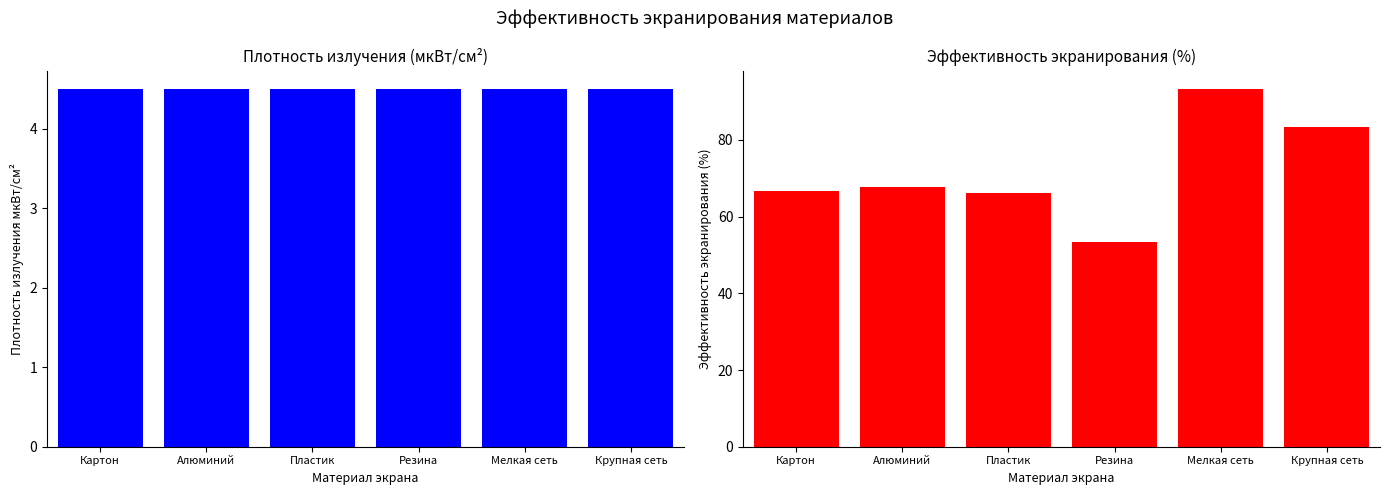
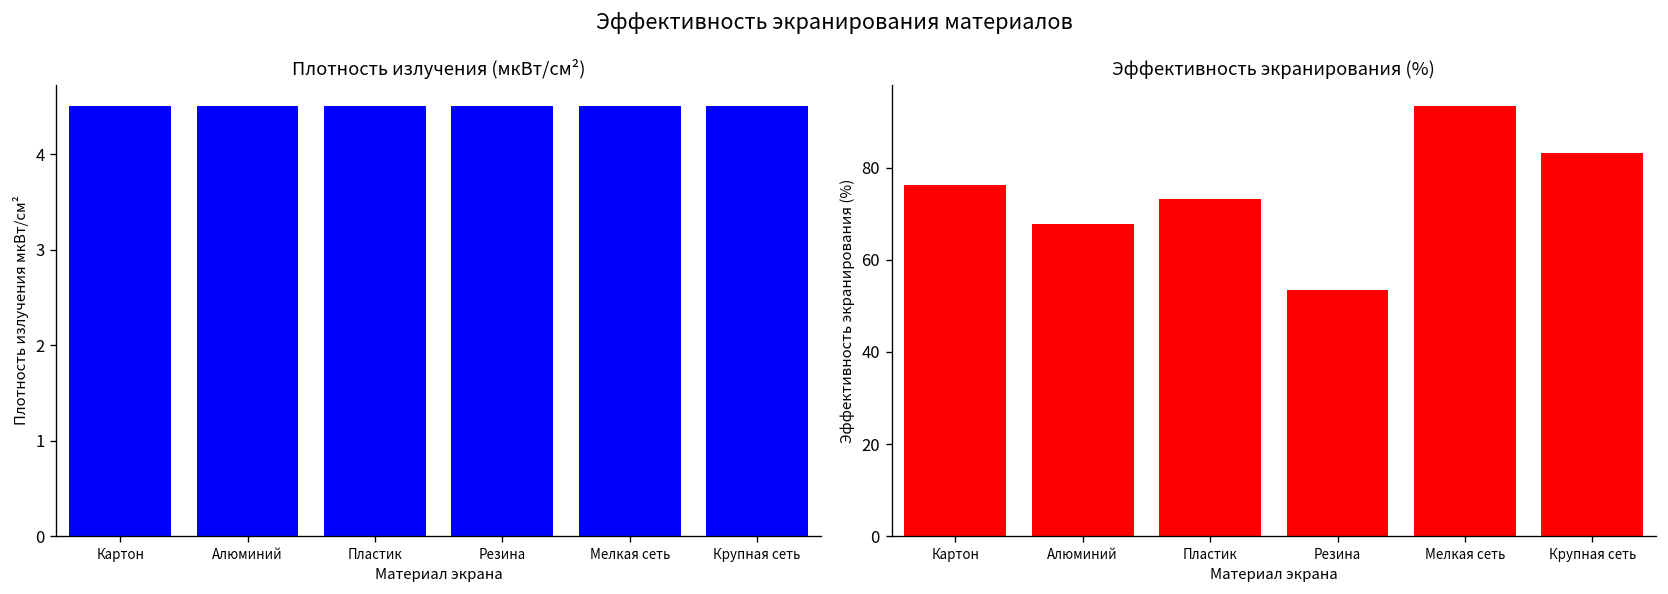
Эффективность экранирования (%), Картон: 67 -> 76
Эффективность экранирования (%), Пластик: 66 -> 73
